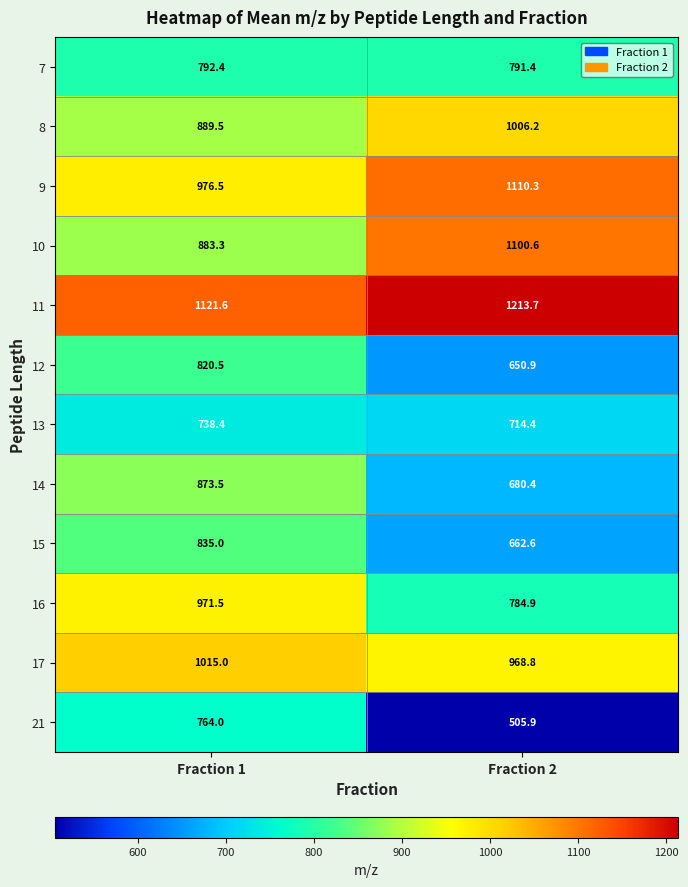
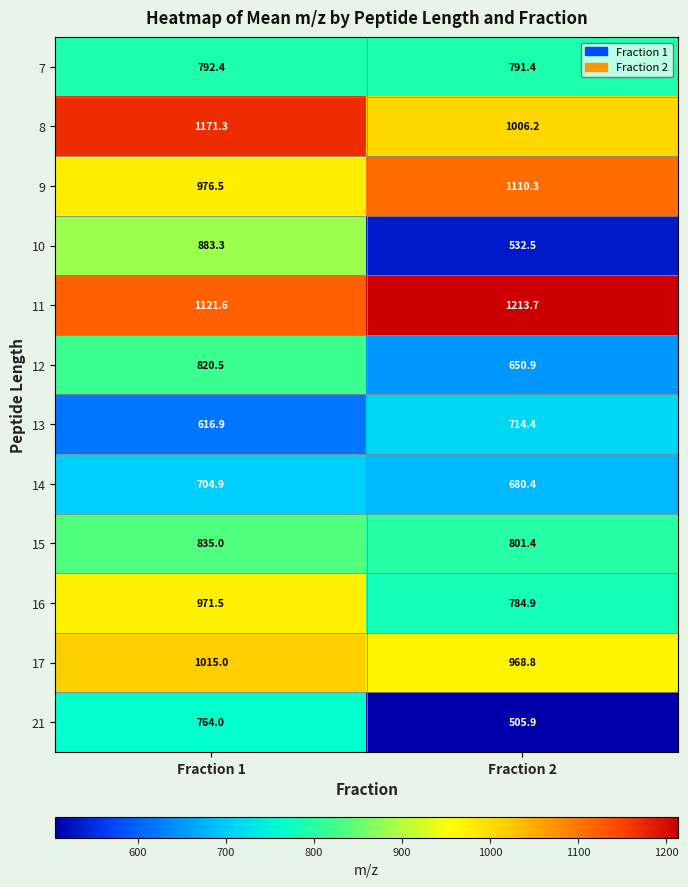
8, Fraction 1: 889.5 -> 1171.3
10, Fraction 2: 1100.6 -> 532.5
13, Fraction 1: 738.4 -> 616.9
14, Fraction 1: 873.5 -> 704.9
15, Fraction 2: 662.6 -> 801.4
